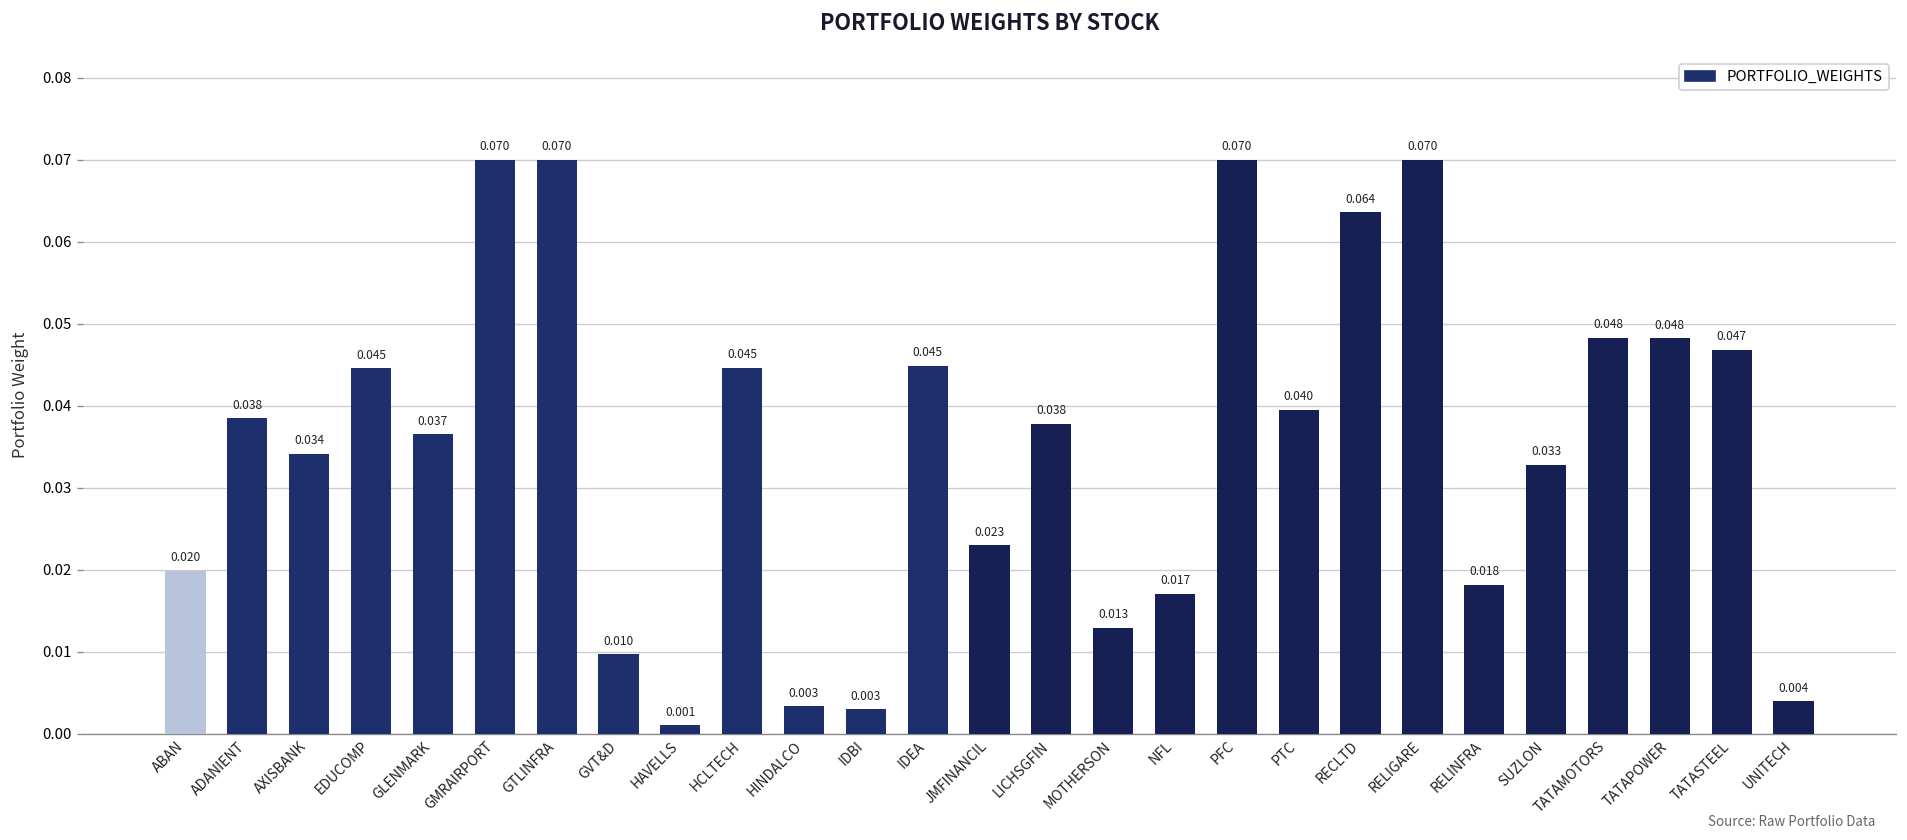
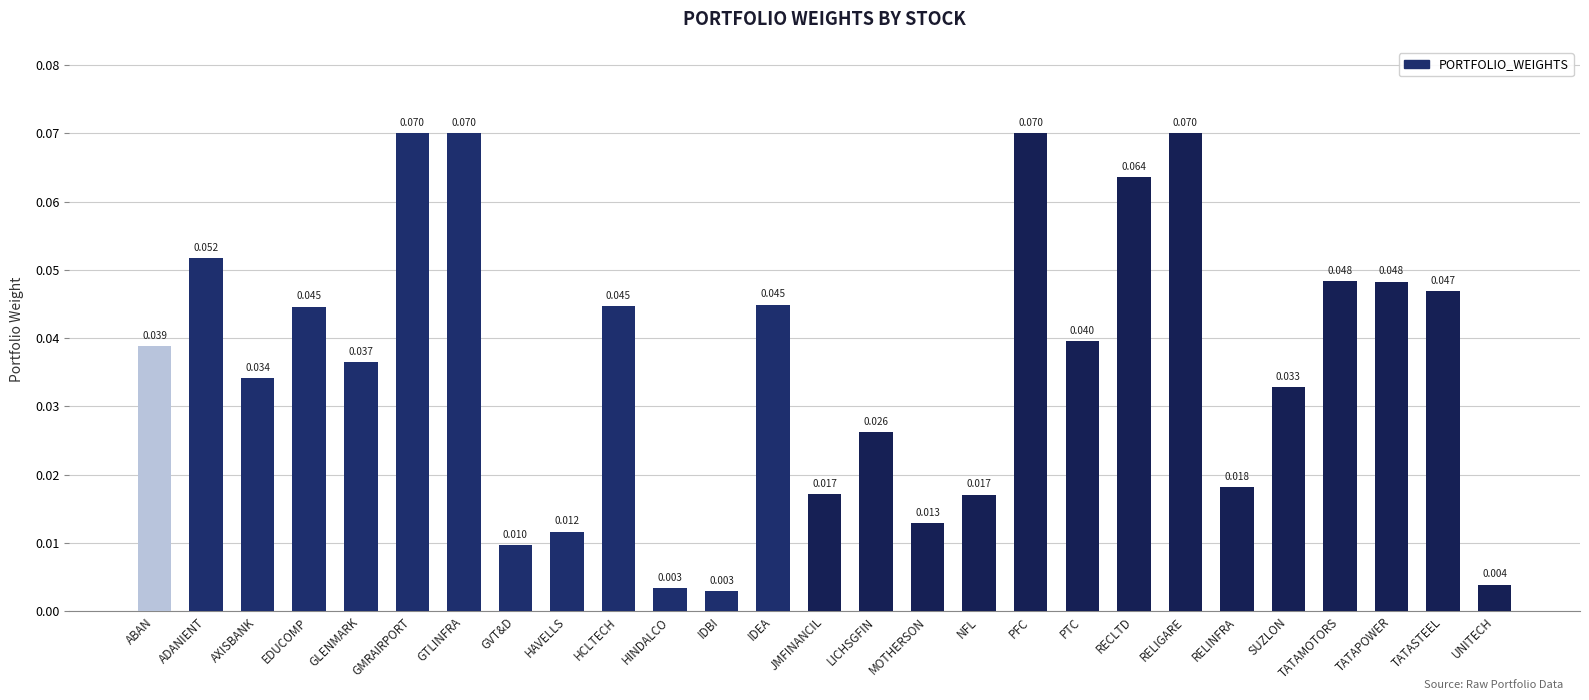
ABAN: 0.020 -> 0.039
ADANIENT: 0.038 -> 0.052
HAVELLS: 0.001 -> 0.012
JMFINANCIL: 0.023 -> 0.017
LICHSGFIN: 0.038 -> 0.026
